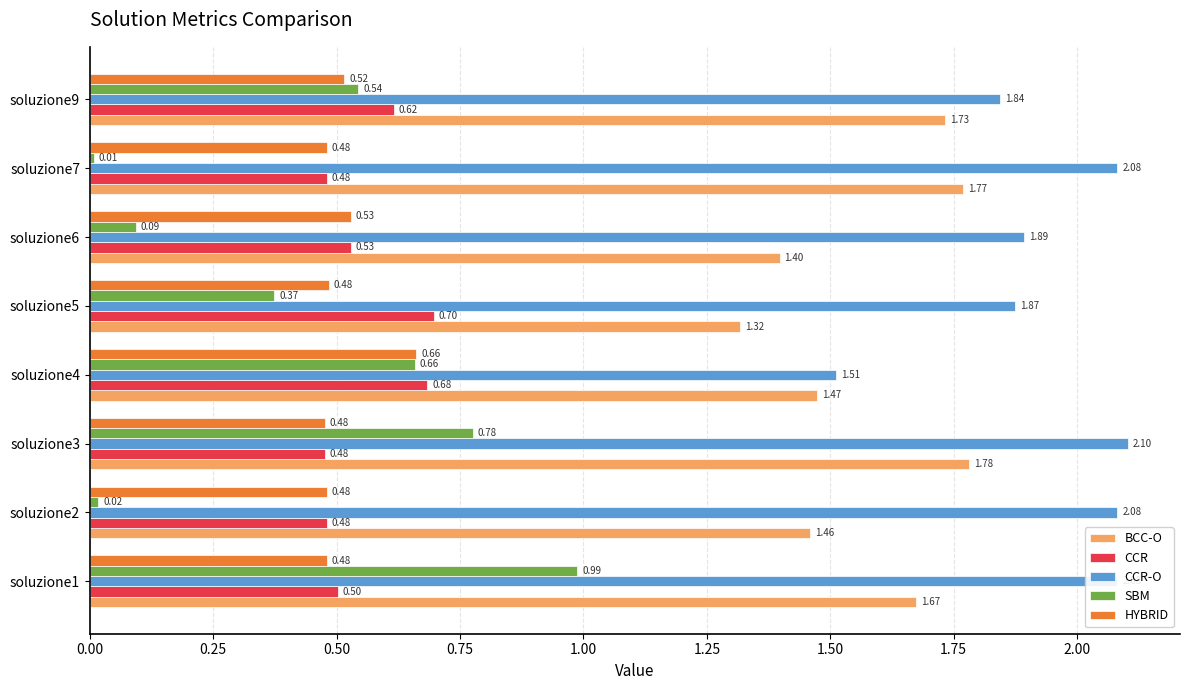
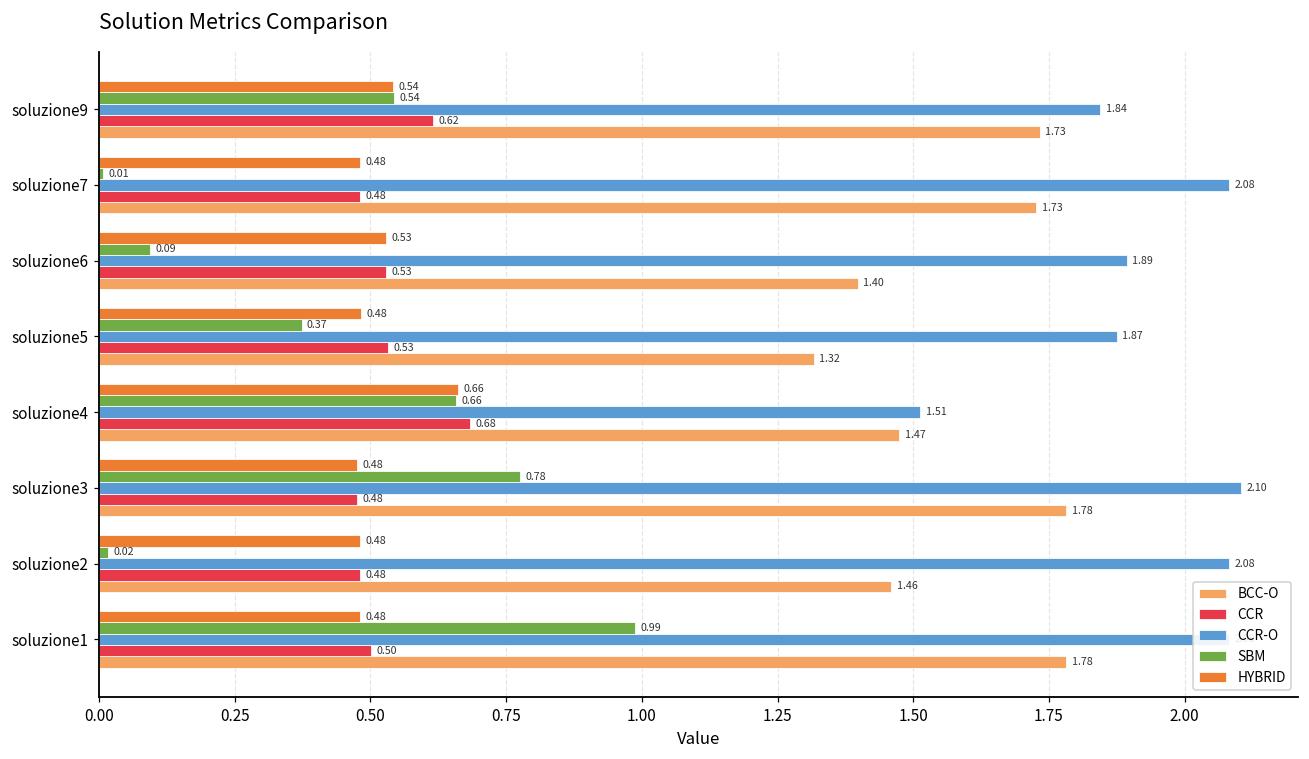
HYBRID, soluzione9: 0.52 -> 0.54
BCC-O, soluzione7: 1.77 -> 1.73
CCR, soluzione5: 0.70 -> 0.53
BCC-O, soluzione1: 1.67 -> 1.78
